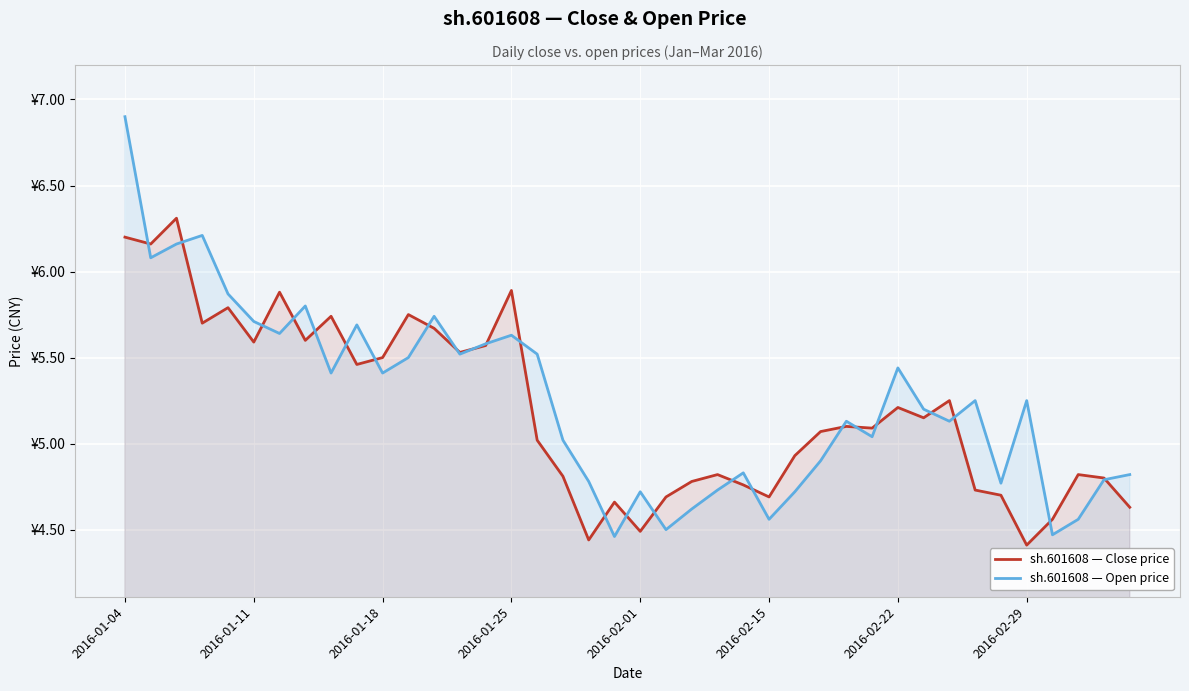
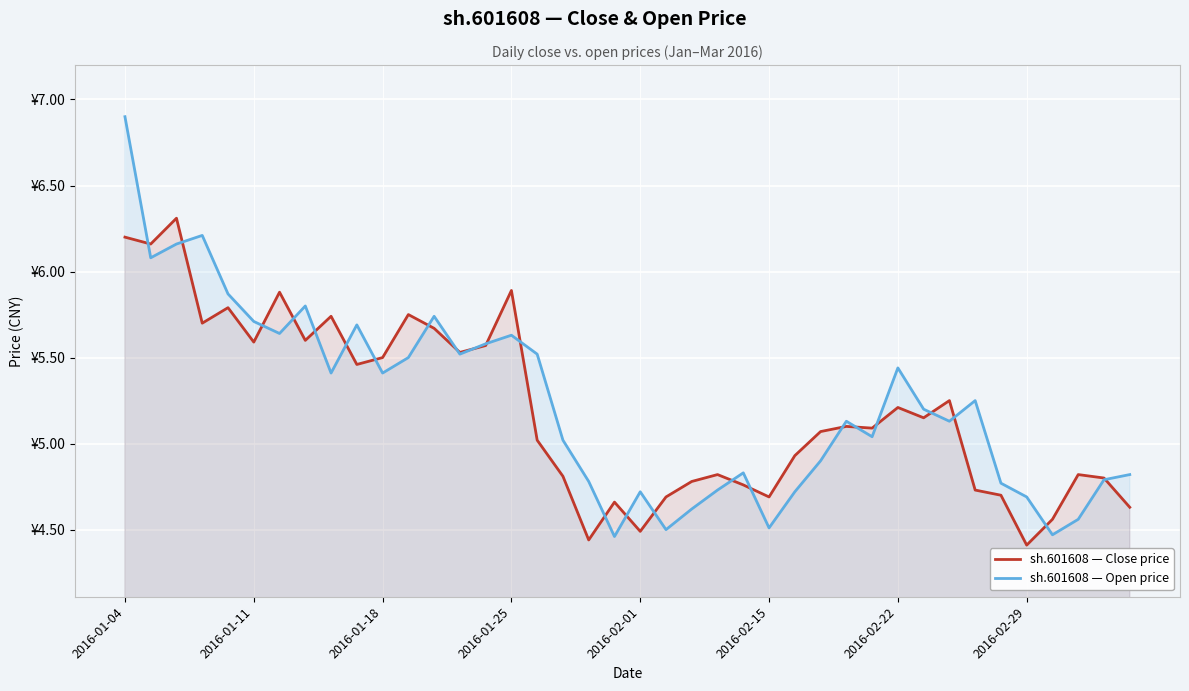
sh.601608 — Open price, 2016-02-15: ¥4.56 -> ¥4.51
sh.601608 — Open price, 2016-02-29: ¥5.25 -> ¥4.69
